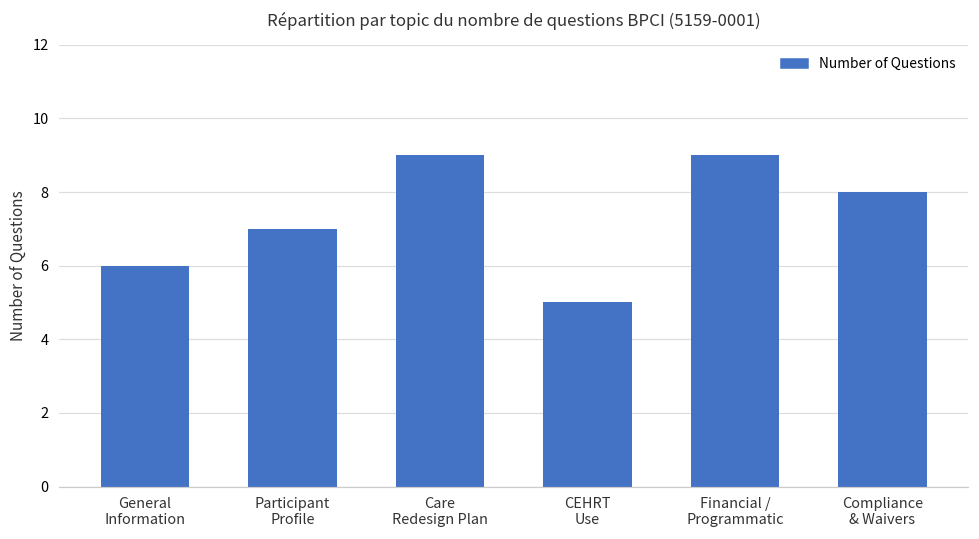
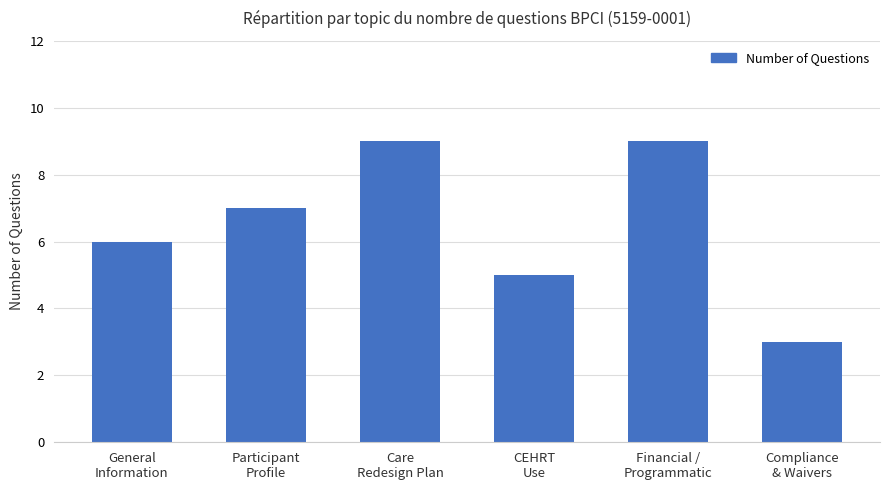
Compliance & Waivers: 8 -> 3
